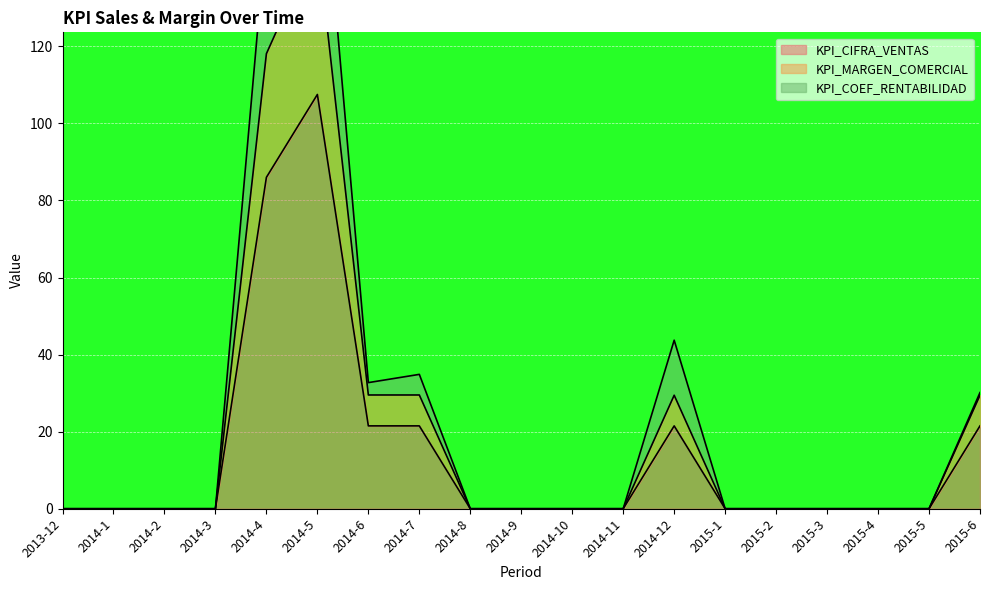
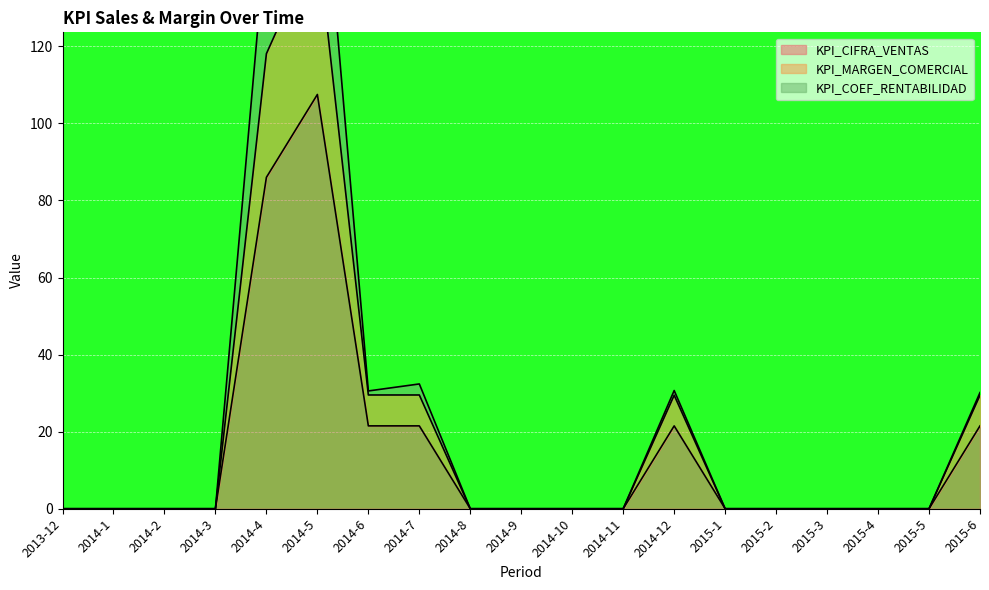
KPI_COEF_RENTABILIDAD, 2014-6: 3 -> 1
KPI_COEF_RENTABILIDAD, 2014-7: 5 -> 3
KPI_COEF_RENTABILIDAD, 2014-12: 14 -> 1
